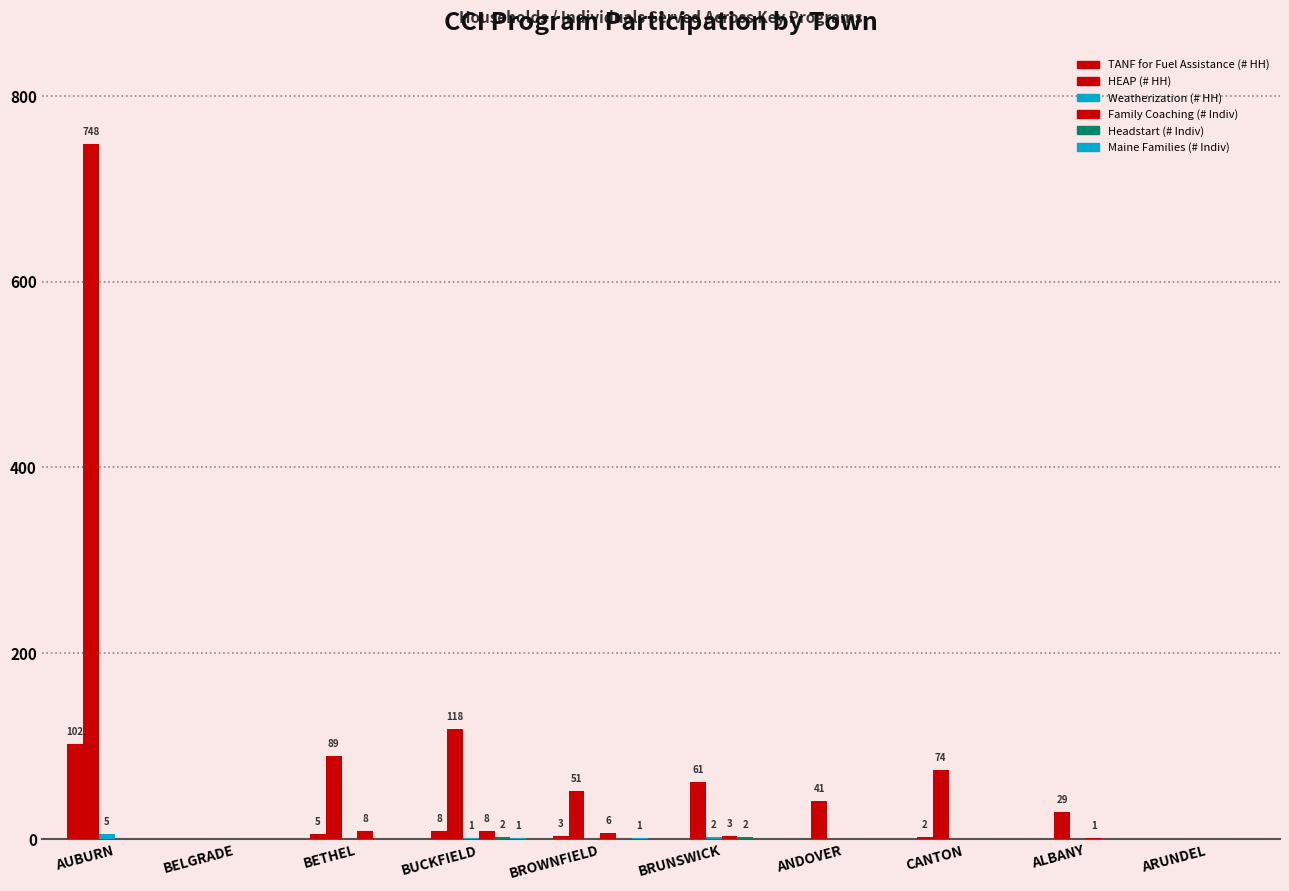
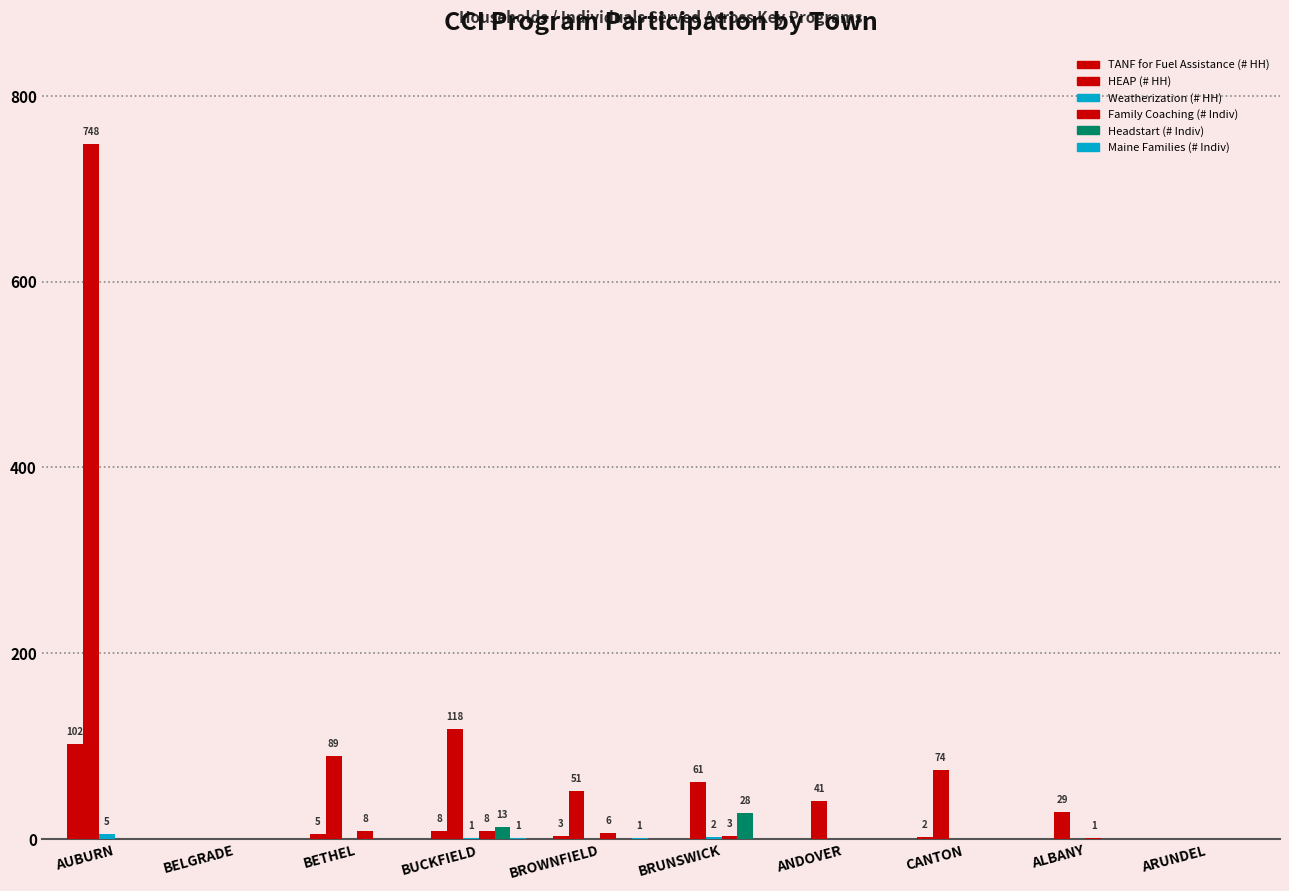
Headstart (# Indiv), BUCKFIELD: 2 -> 13
Headstart (# Indiv), BRUNSWICK: 2 -> 28
